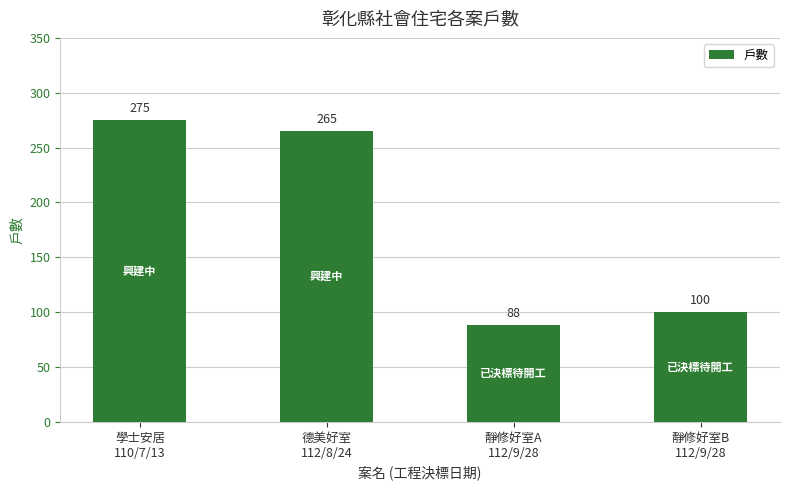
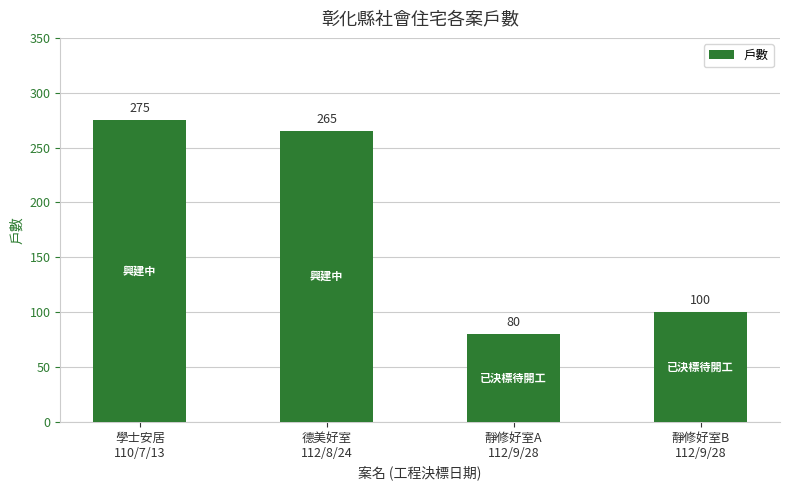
靜修好室A 112/9/28: 88 -> 80
